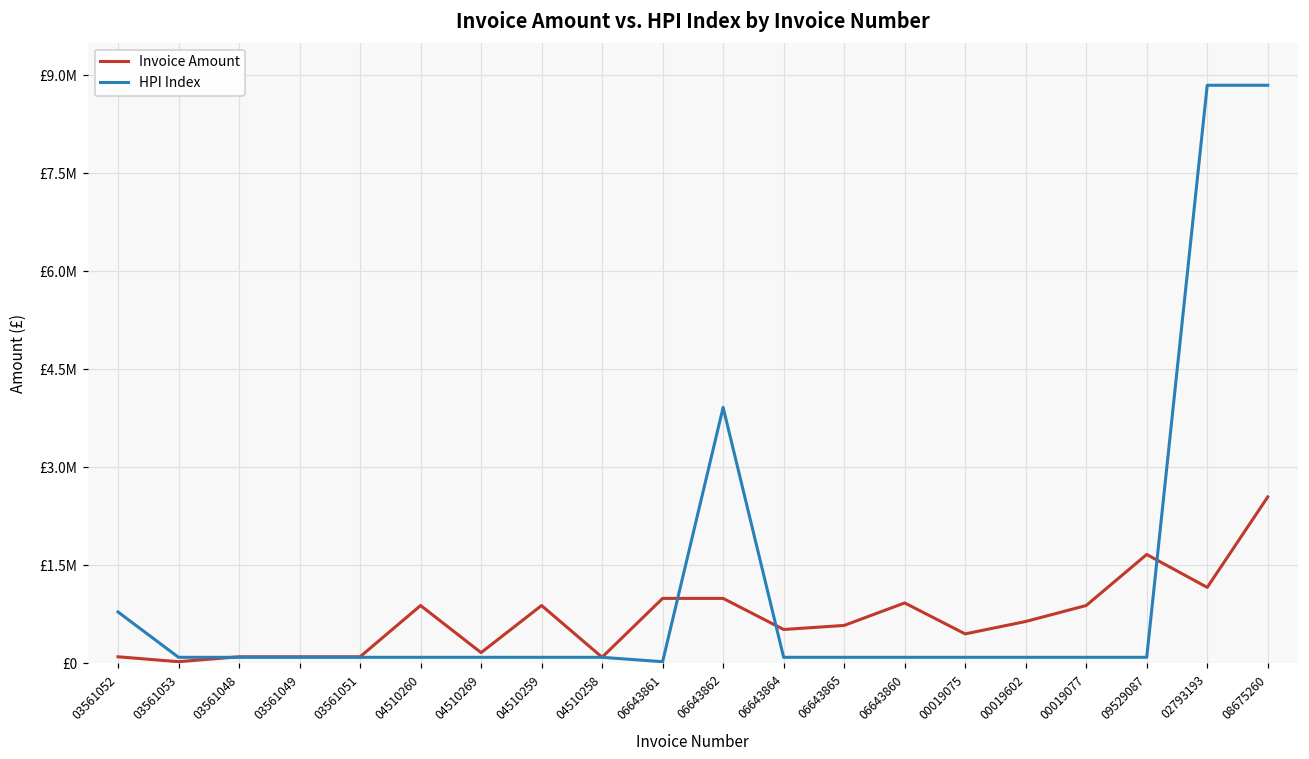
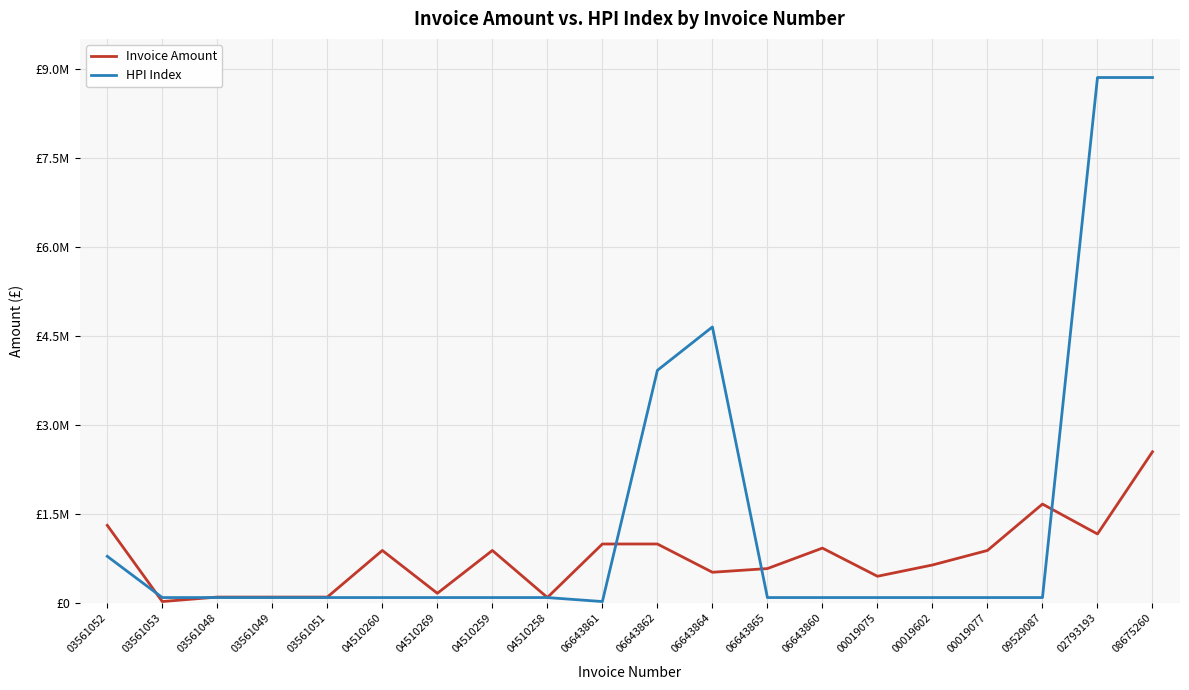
Invoice Amount, 03561052: £100000 -> £1300000
HPI Index, 06643864: £100000 -> £4600000
